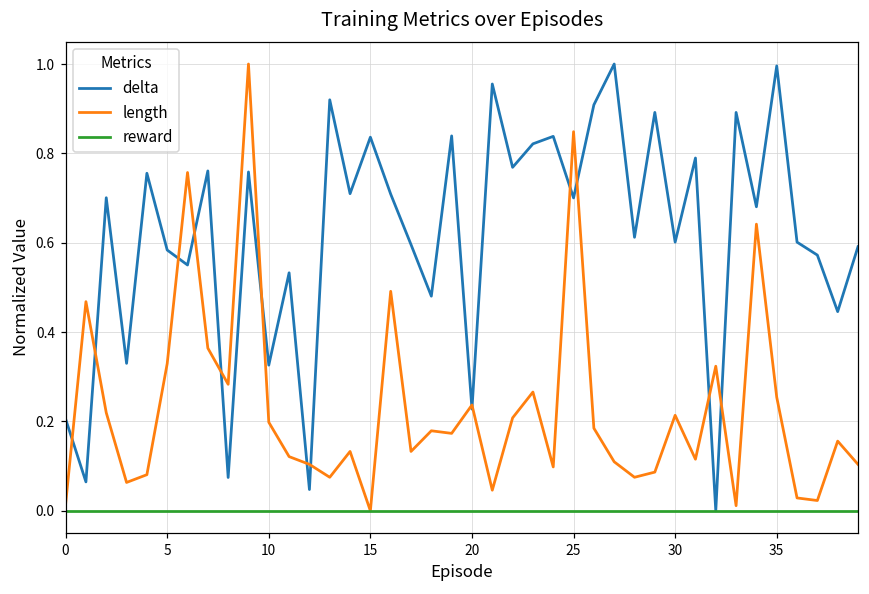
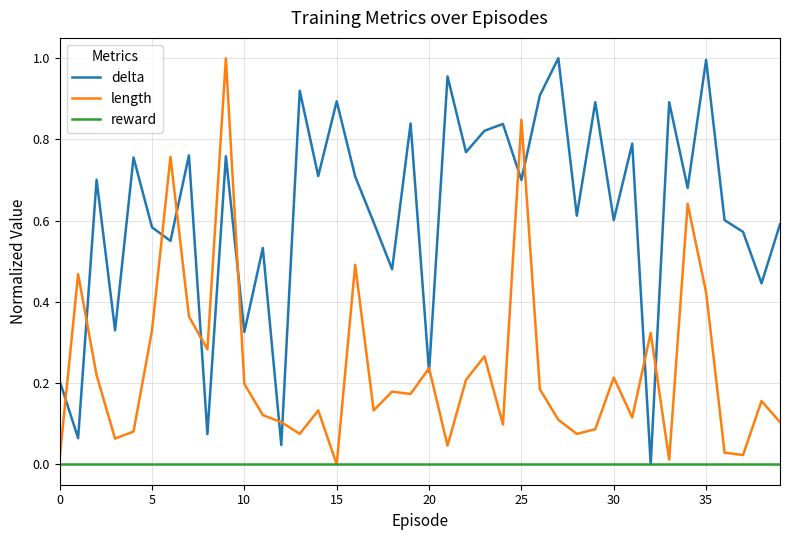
delta, 15: 0.84 -> 0.89
length, 35: 0.25 -> 0.42
